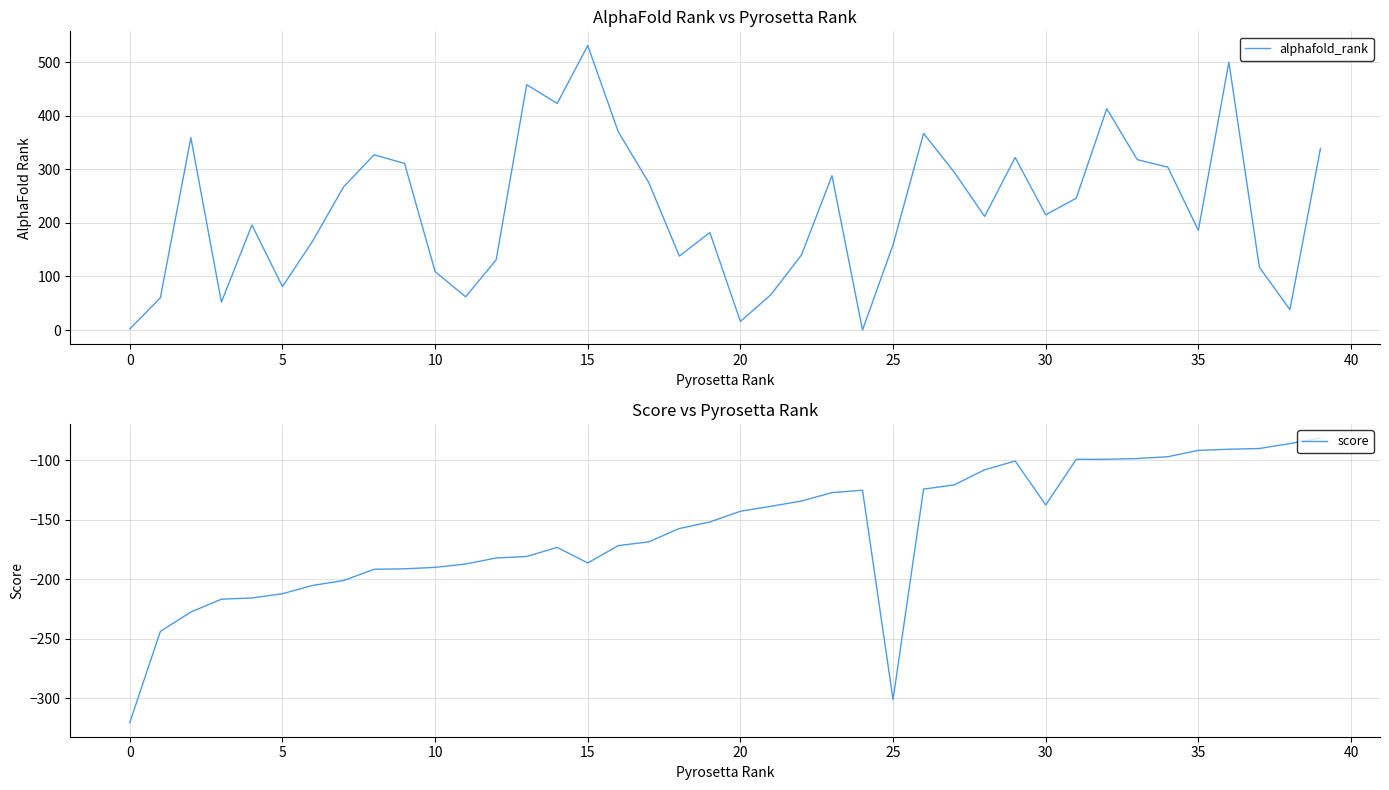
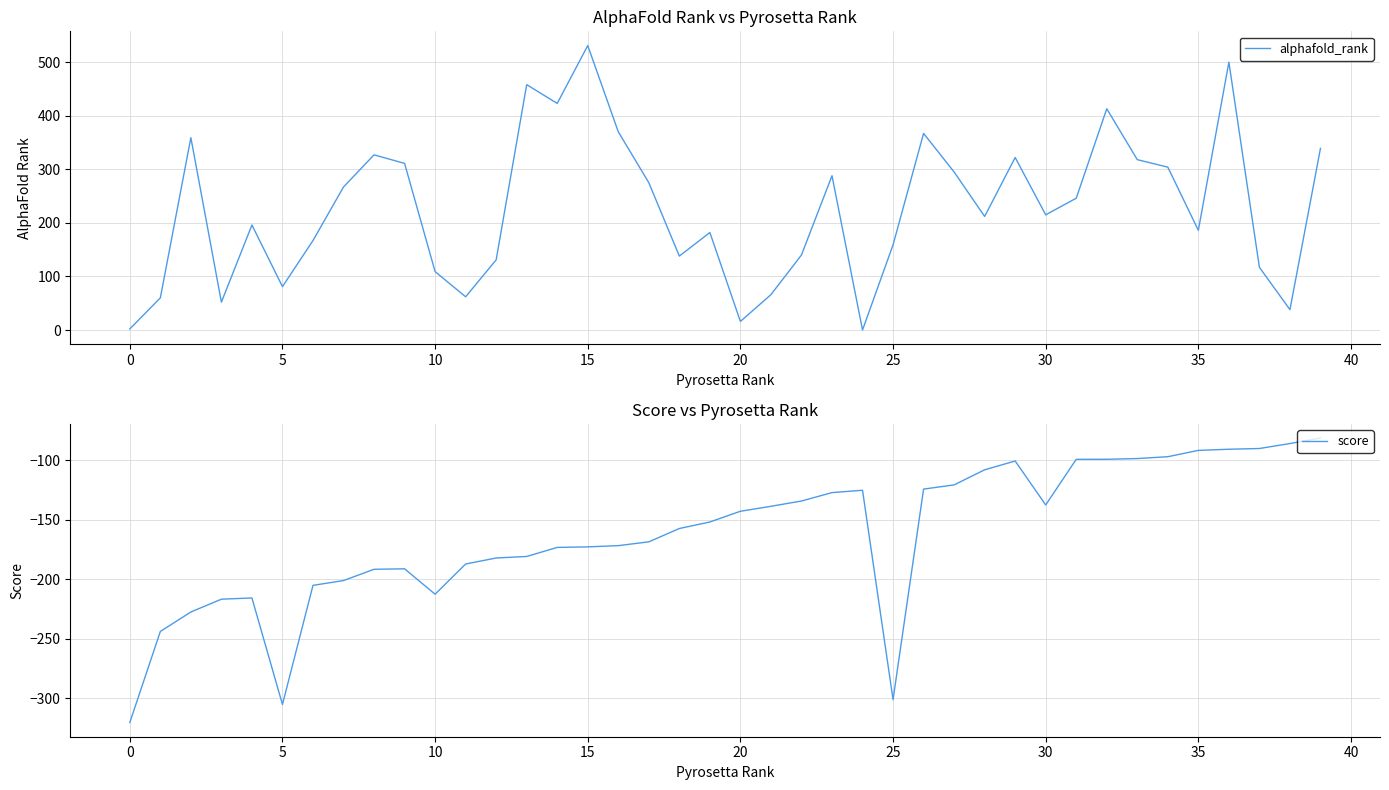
Score vs Pyrosetta Rank, 5: -212 -> -305
Score vs Pyrosetta Rank, 10: -190 -> -213
Score vs Pyrosetta Rank, 15: -186 -> -173
